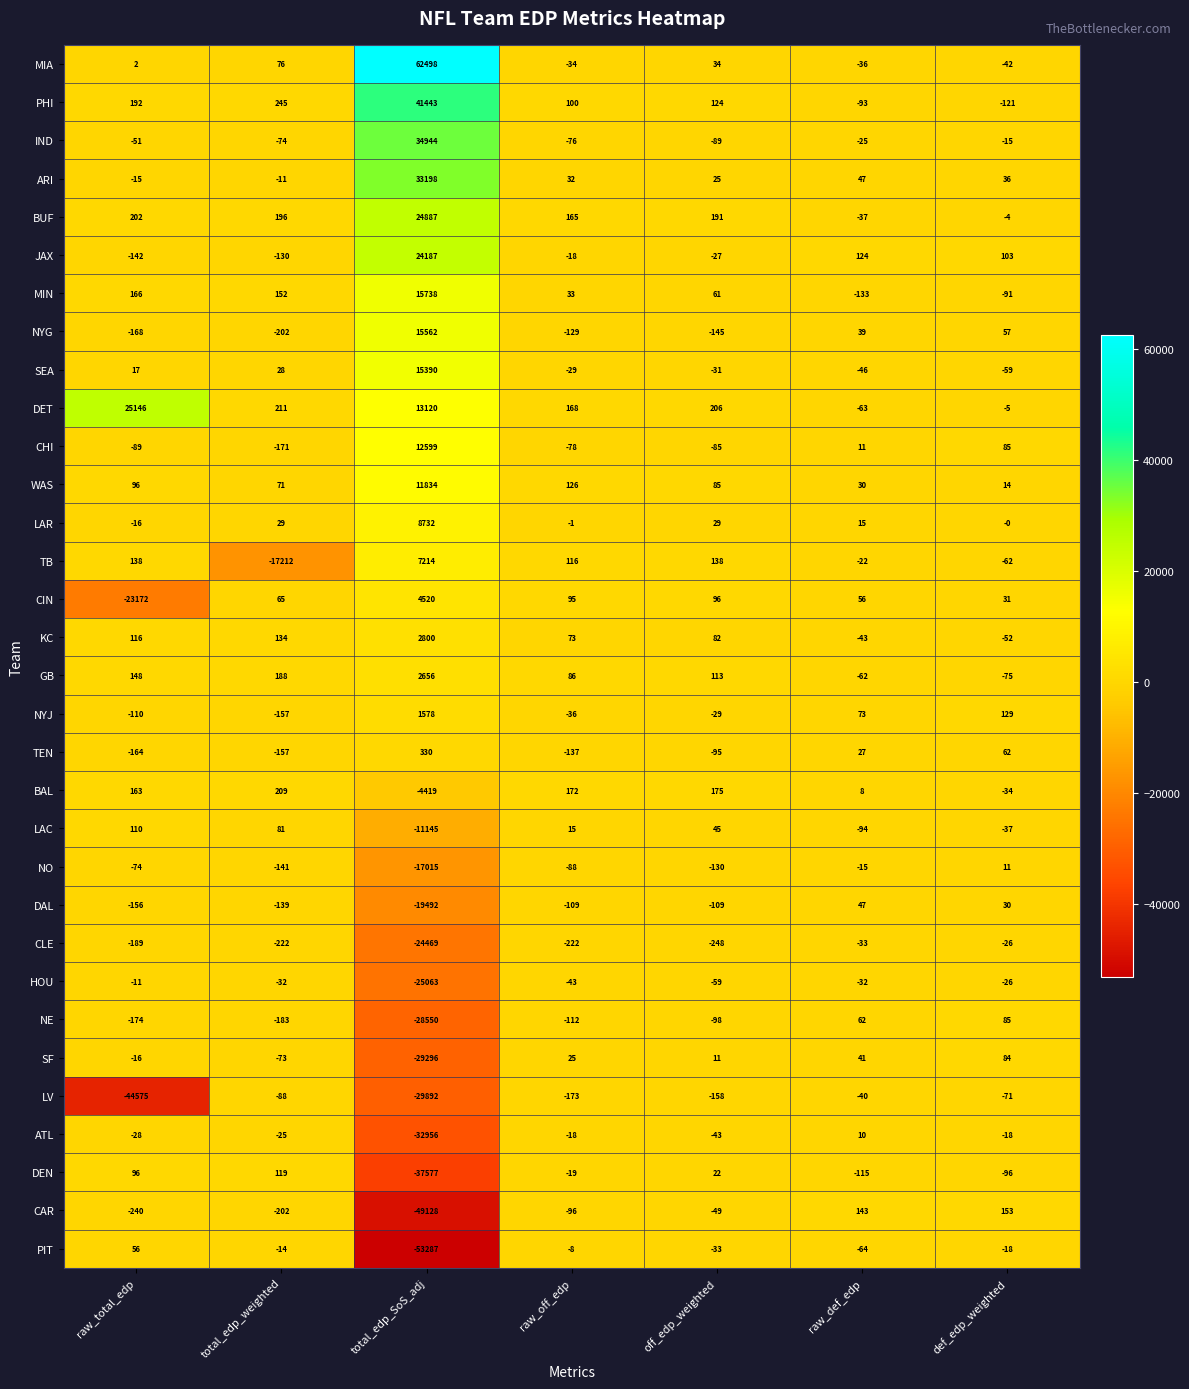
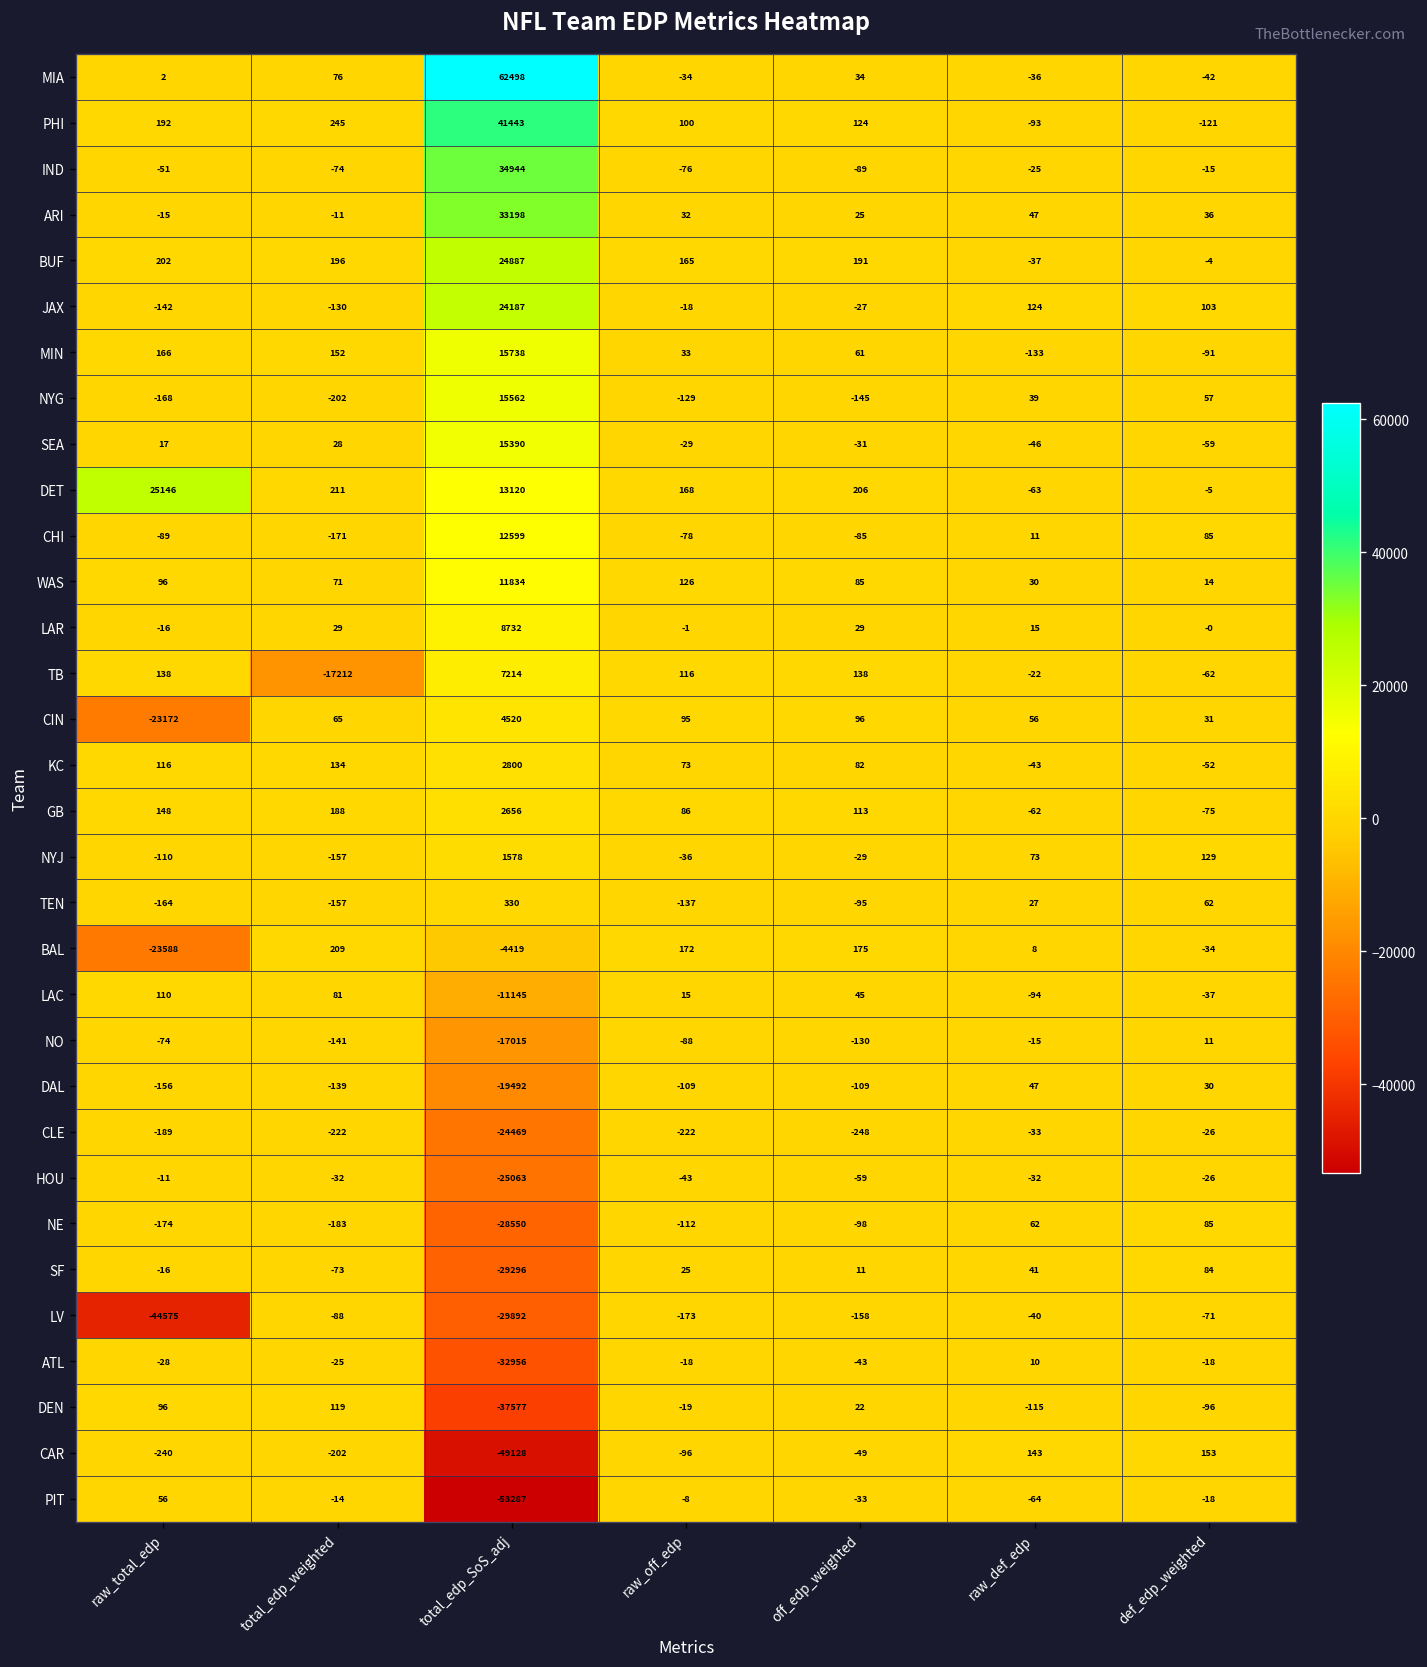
BAL, raw_total_edp: 163 -> -23588
